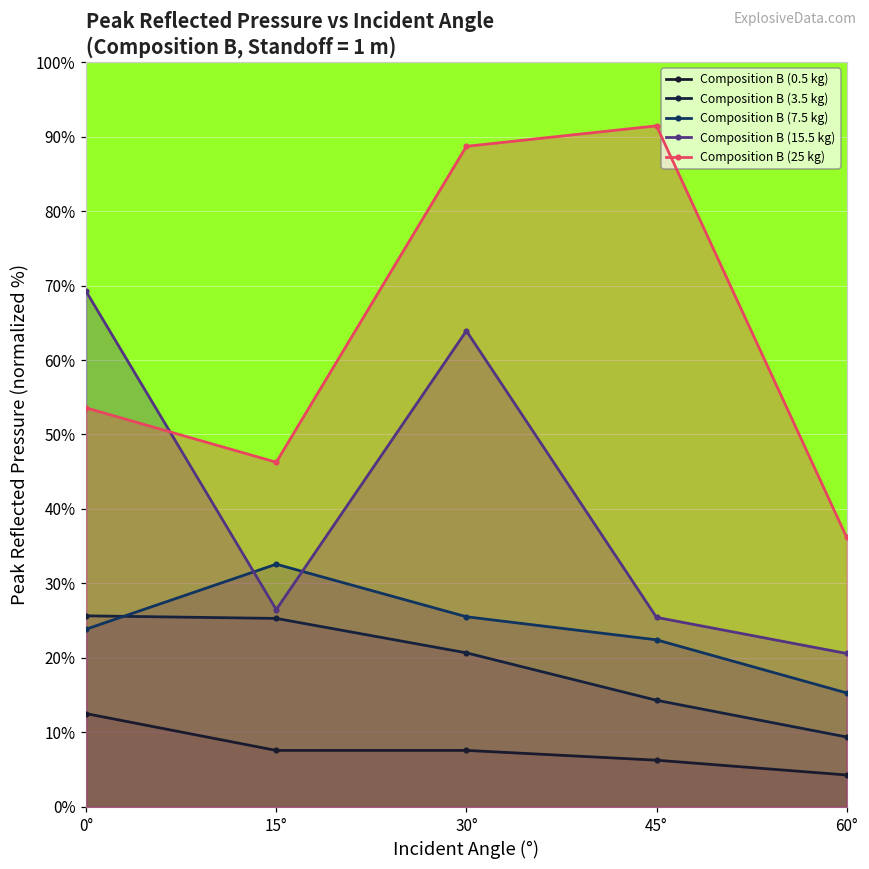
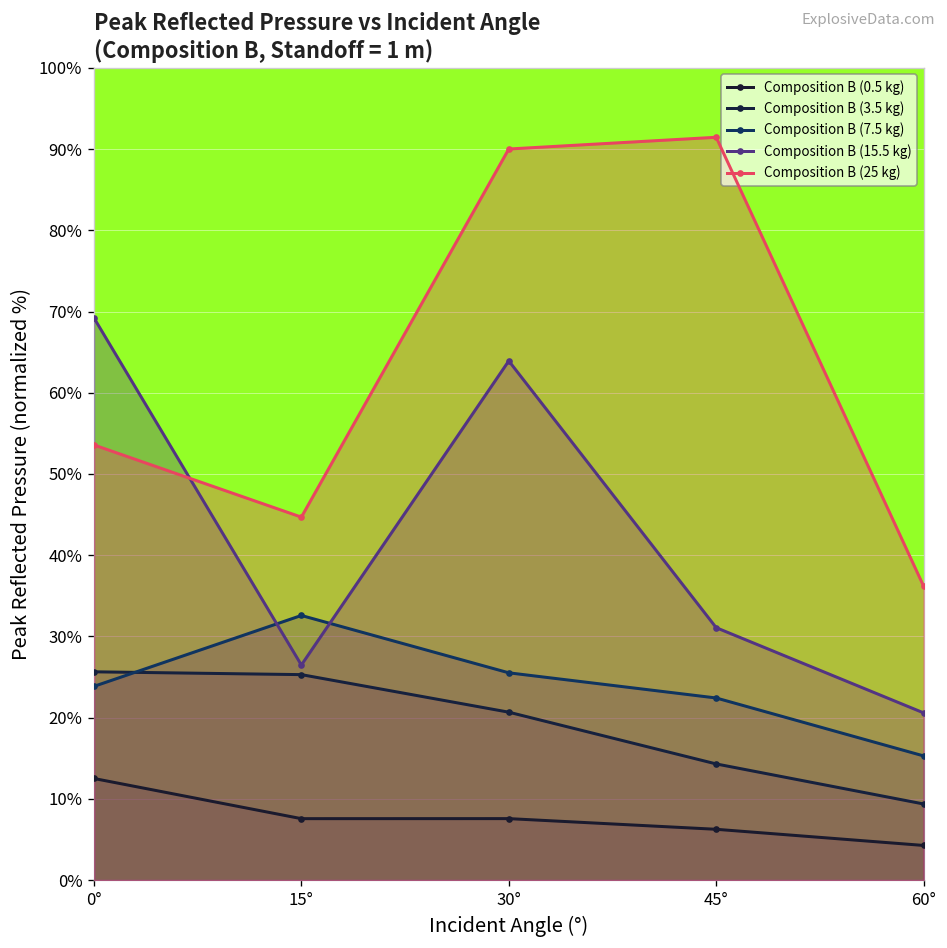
Composition B (25 kg), 15°: 46% -> 45%
Composition B (25 kg), 30°: 89% -> 90%
Composition B (15.5 kg), 45°: 25% -> 31%
